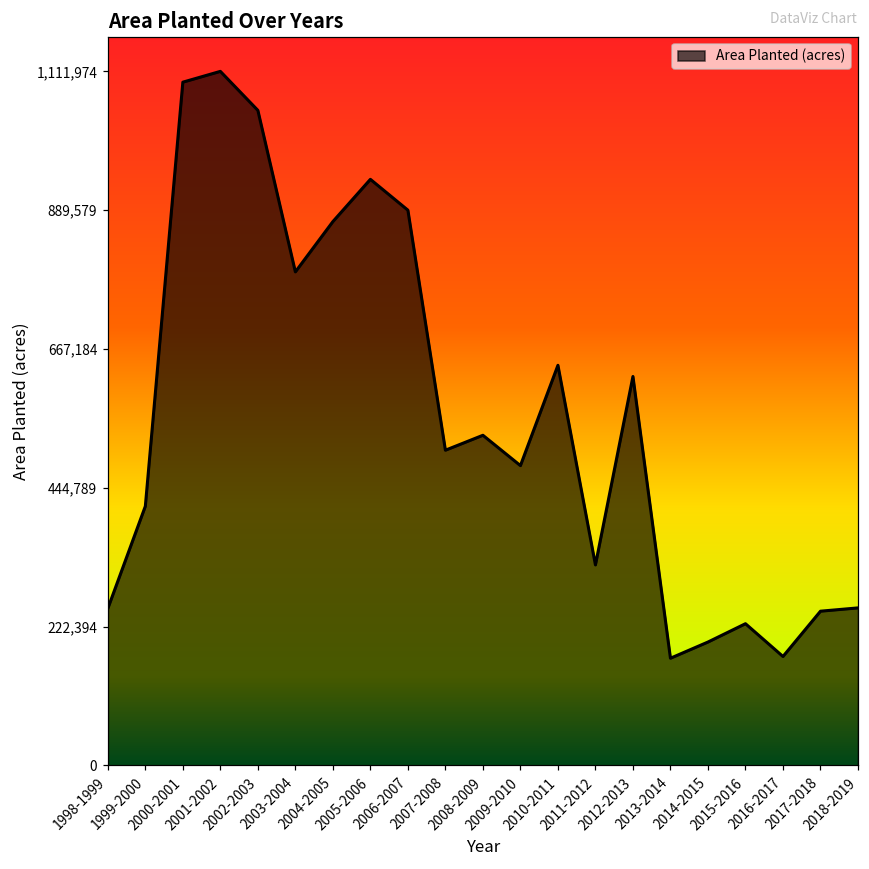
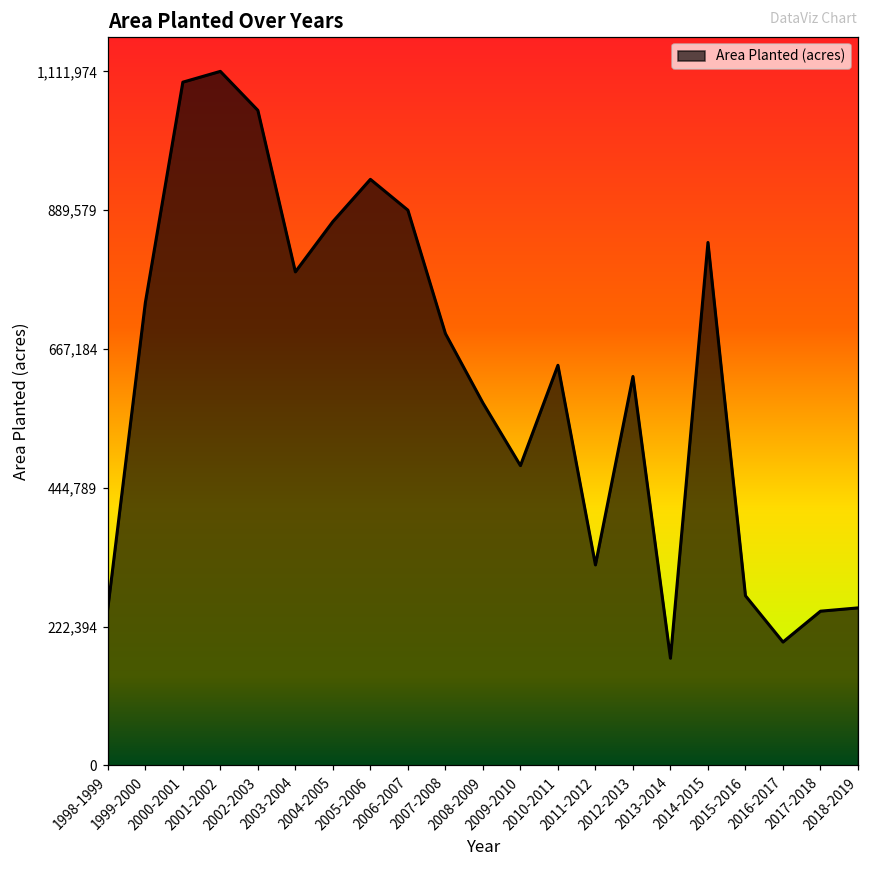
1999-2000: 420,000 -> 740,000
2007-2008: 510,000 -> 690,000
2008-2009: 530,000 -> 580,000
2014-2015: 200,000 -> 840,000
2015-2016: 230,000 -> 270,000
2016-2017: 170,000 -> 200,000
